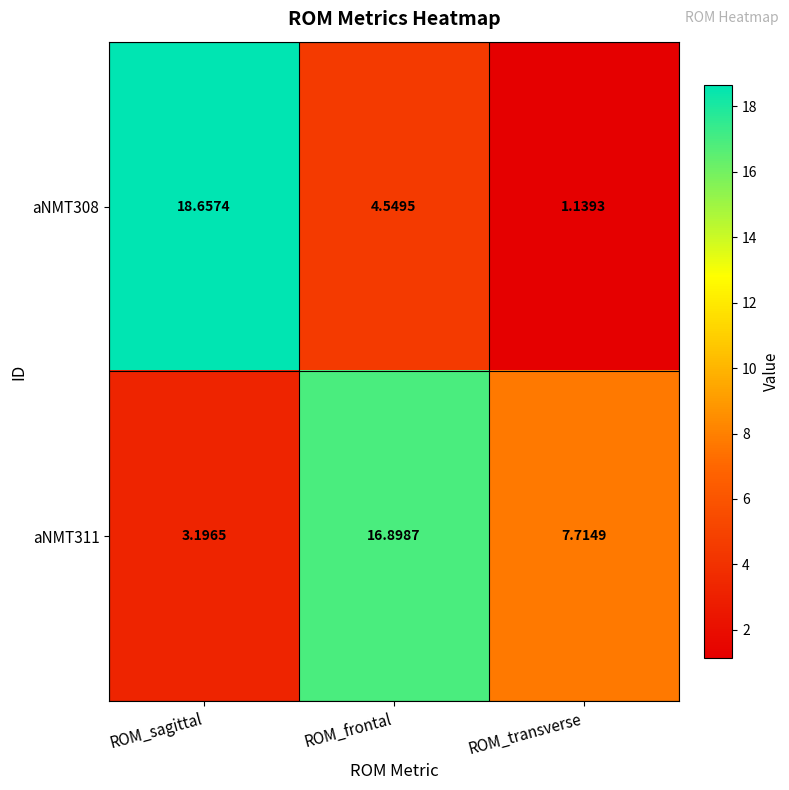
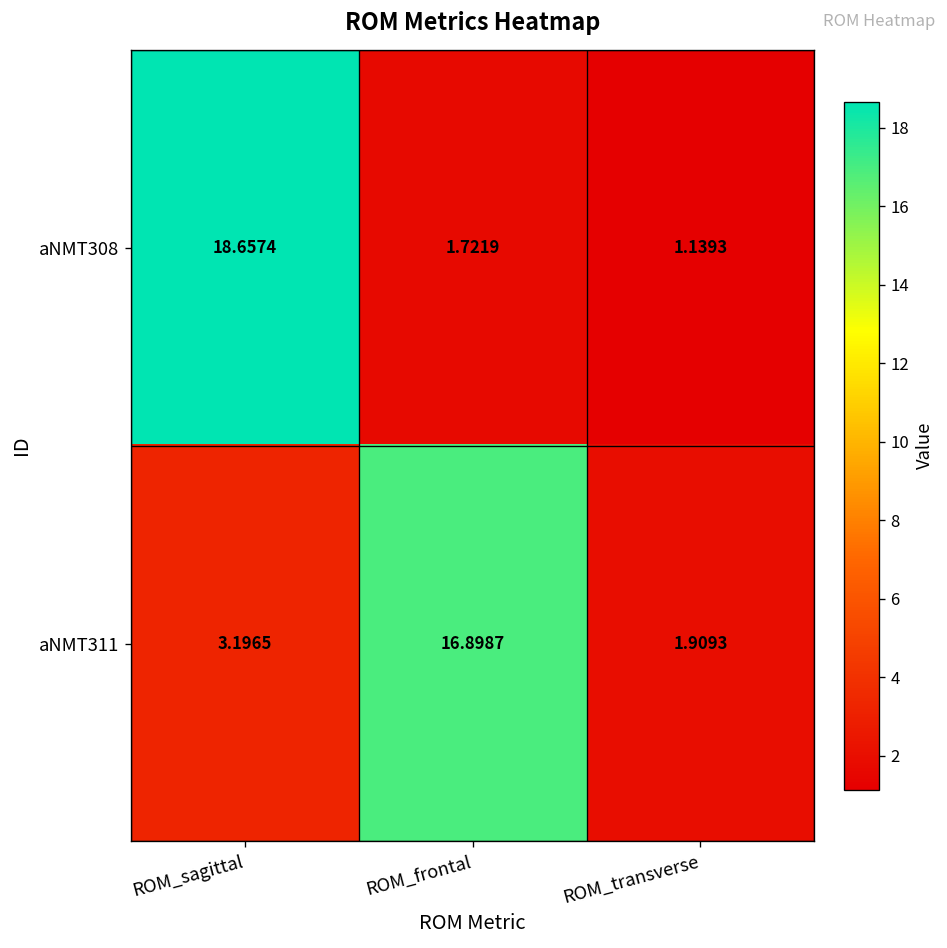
aNMT308, ROM_frontal: 4.5495 -> 1.7219
aNMT311, ROM_transverse: 7.7149 -> 1.9093
